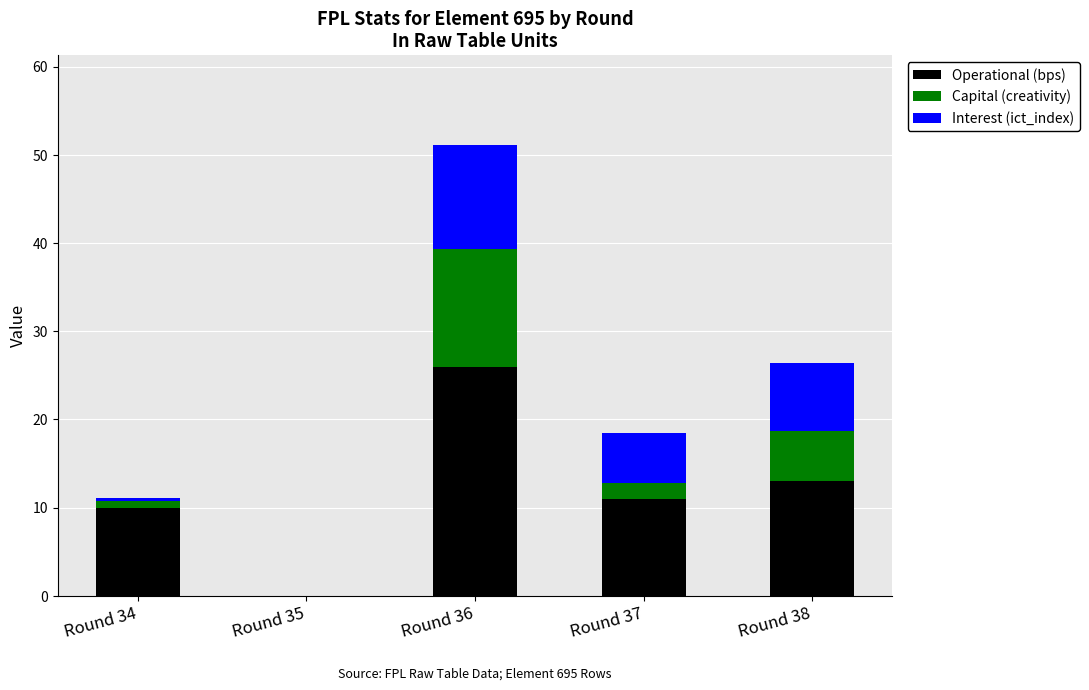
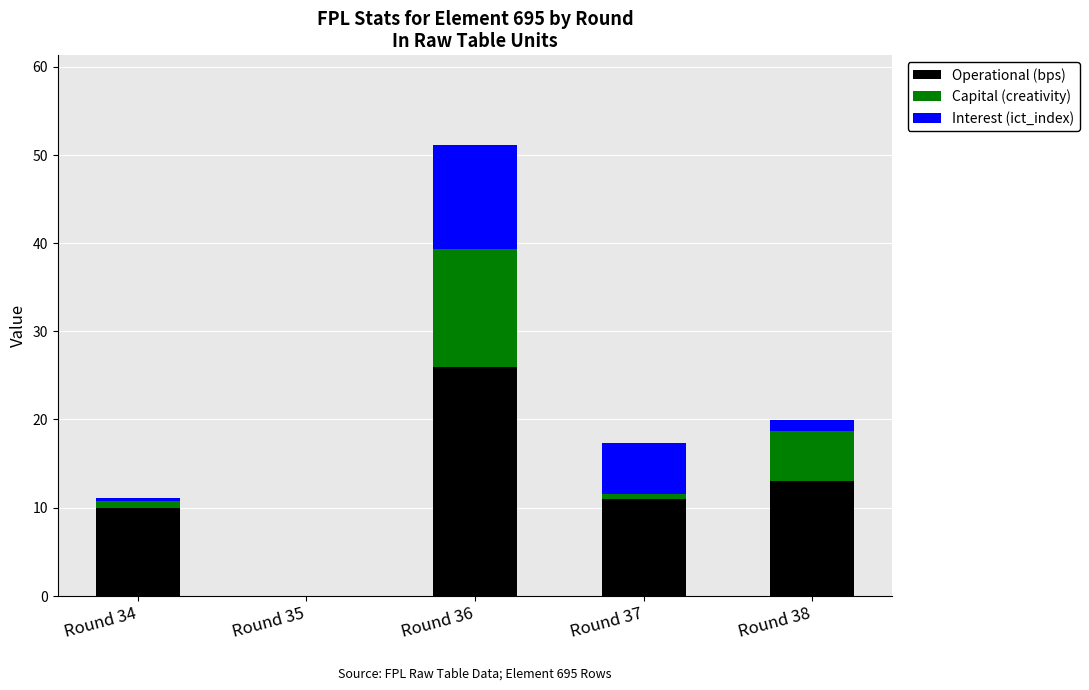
Capital (creativity), Round 37: 2 -> 1
Interest (ict_index), Round 38: 8 -> 1
